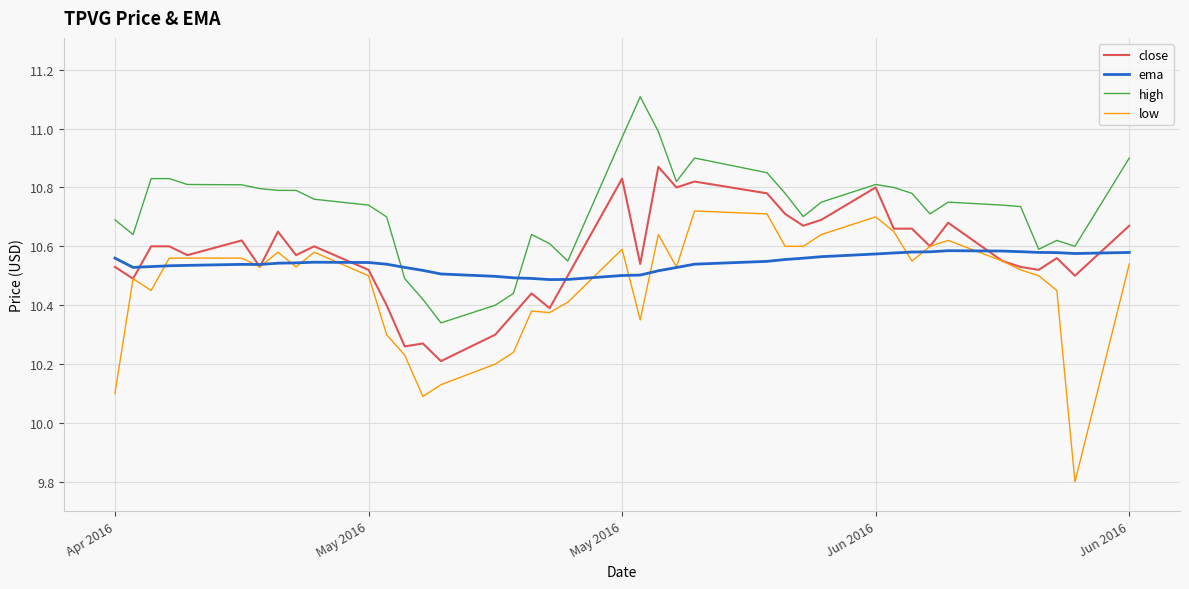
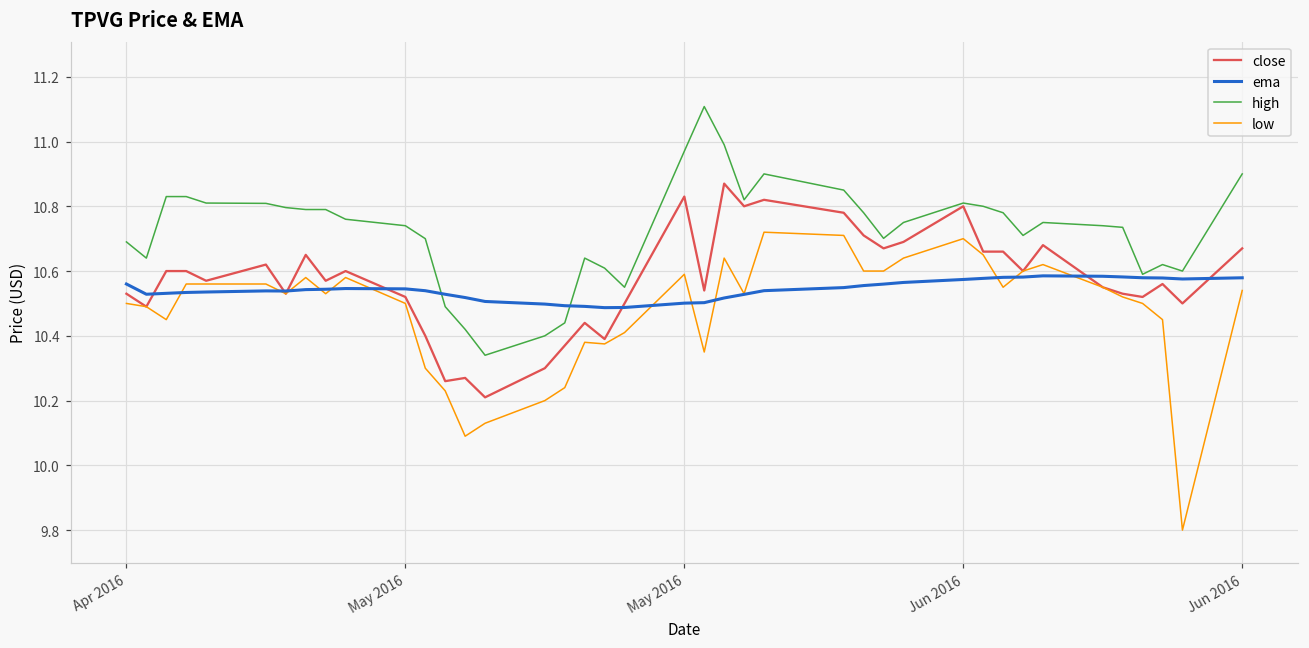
low, Apr 2016: 10.1 -> 10.5
